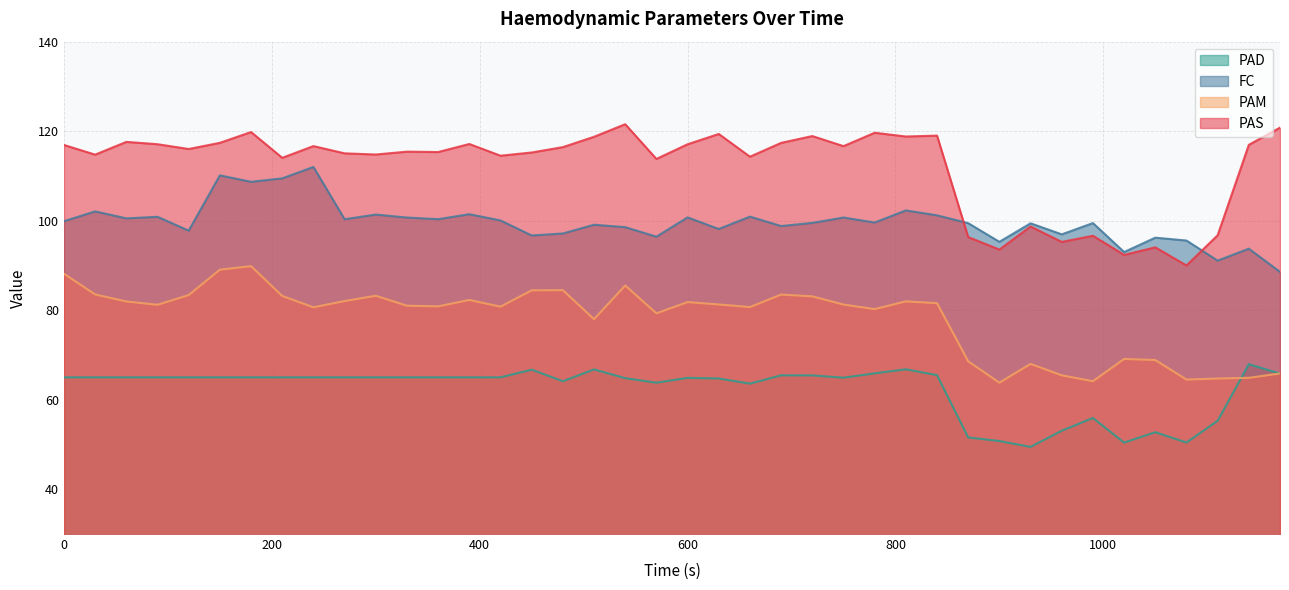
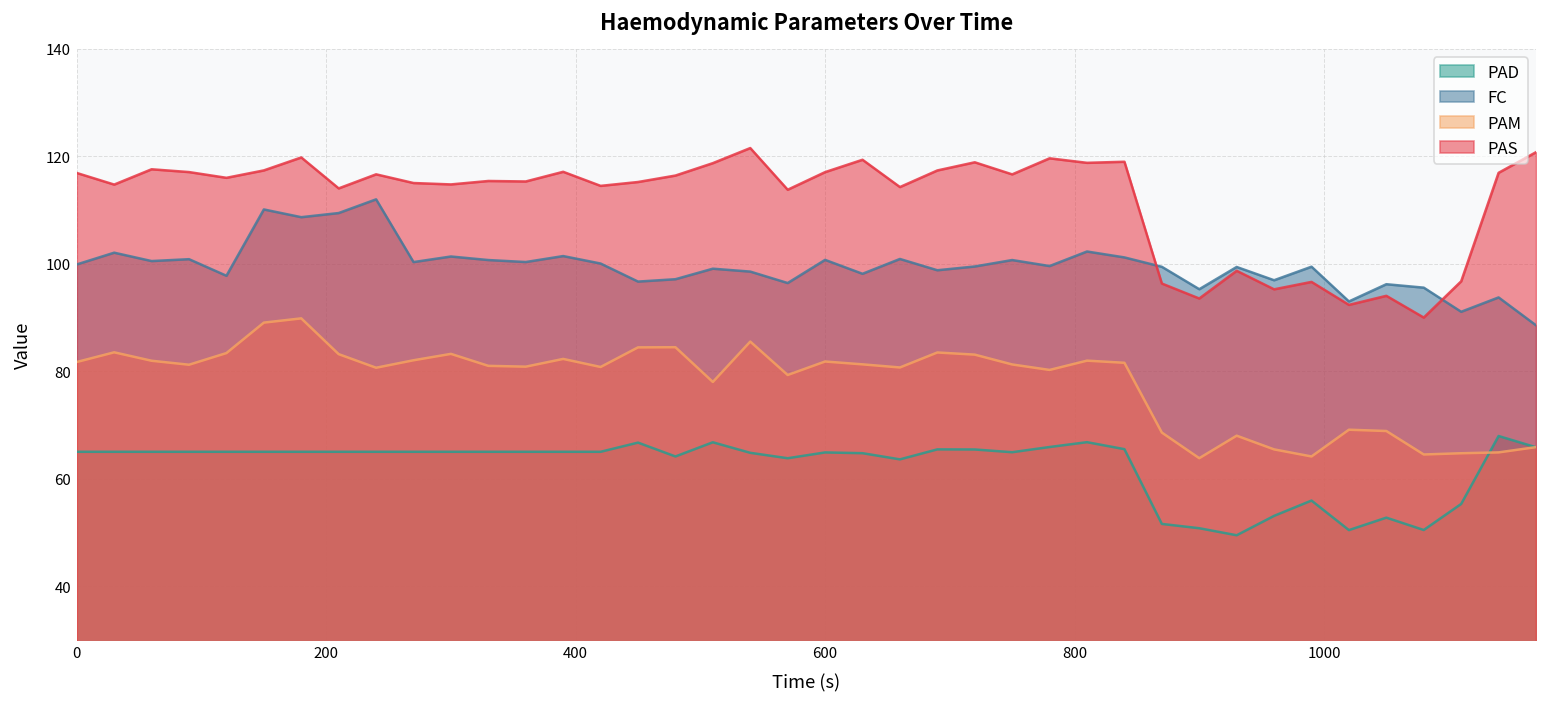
PAM, 0: 88 -> 82
